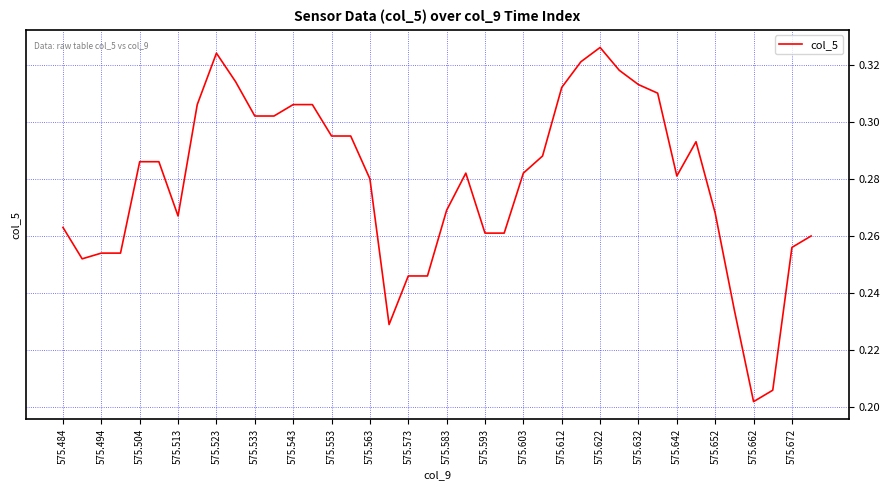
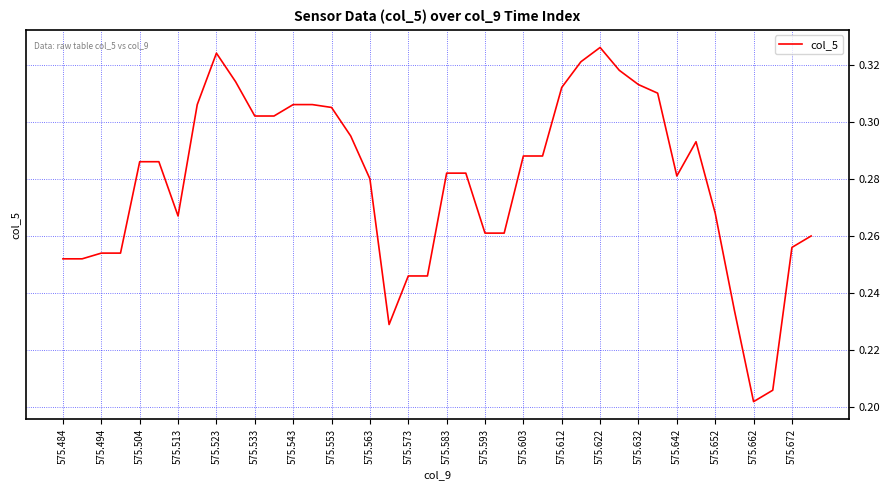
575.484: 0.263 -> 0.252
575.553: 0.295 -> 0.305
575.583: 0.269 -> 0.282
575.603: 0.282 -> 0.288
